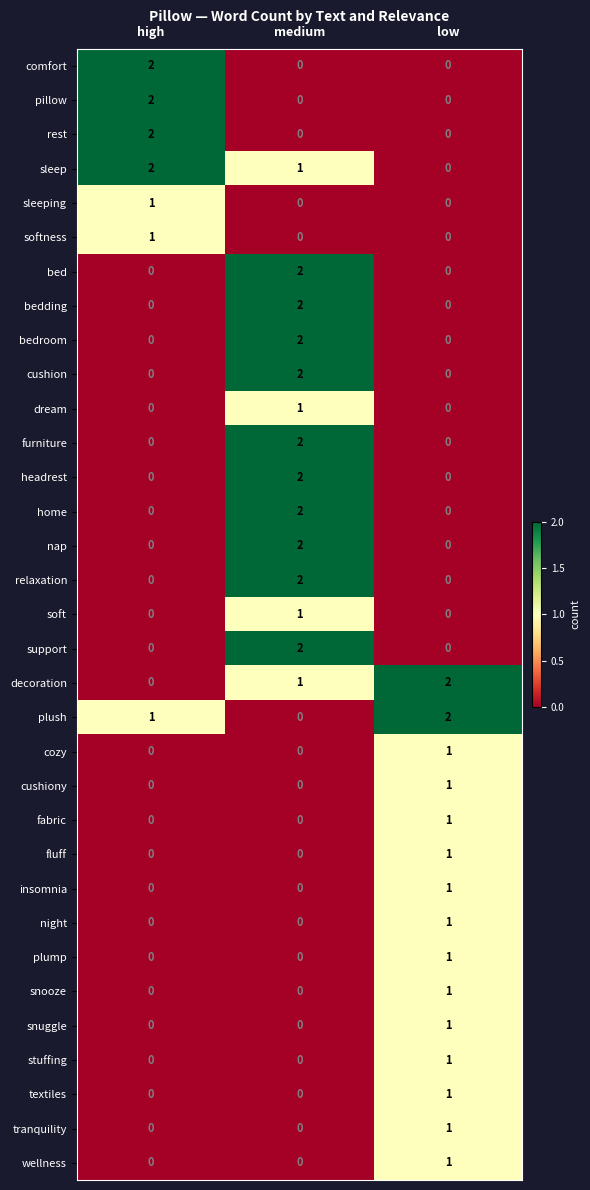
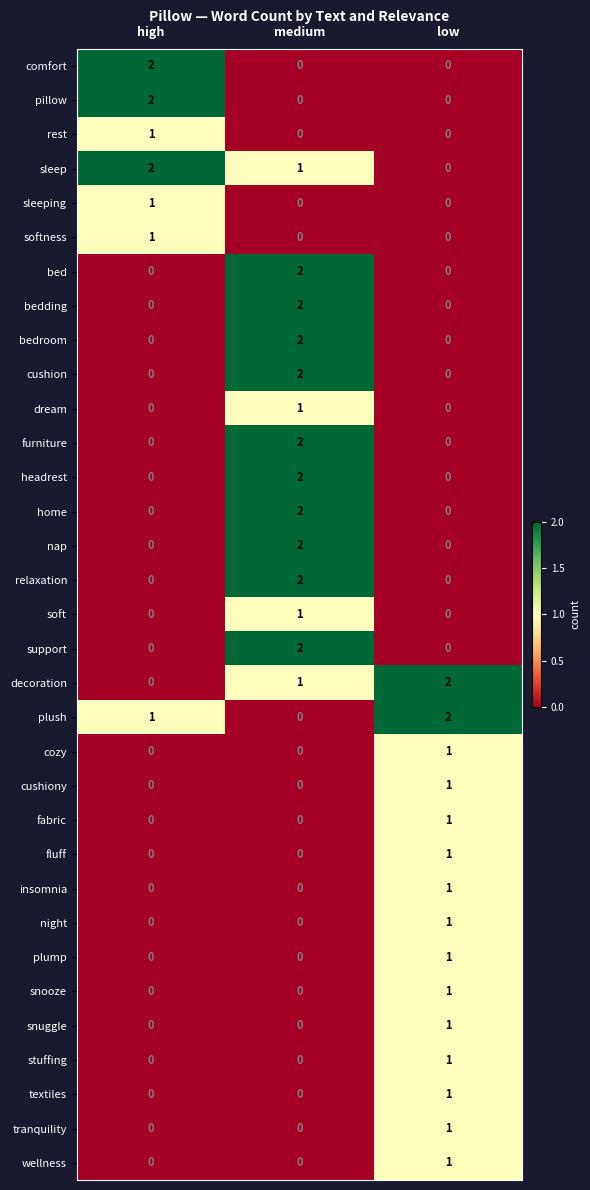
rest, high: 2 -> 1
